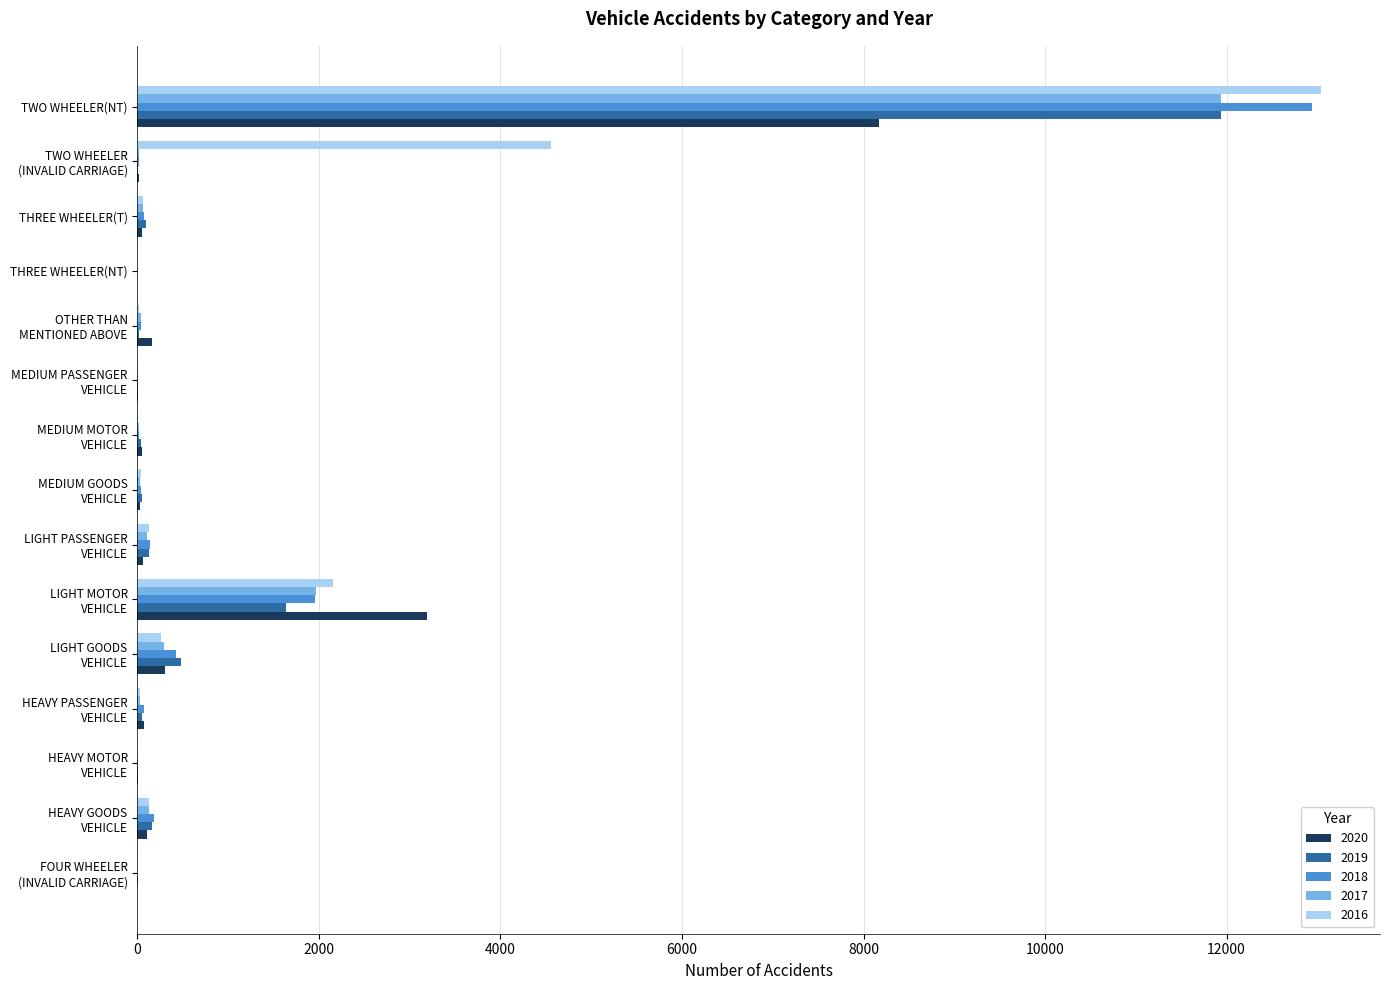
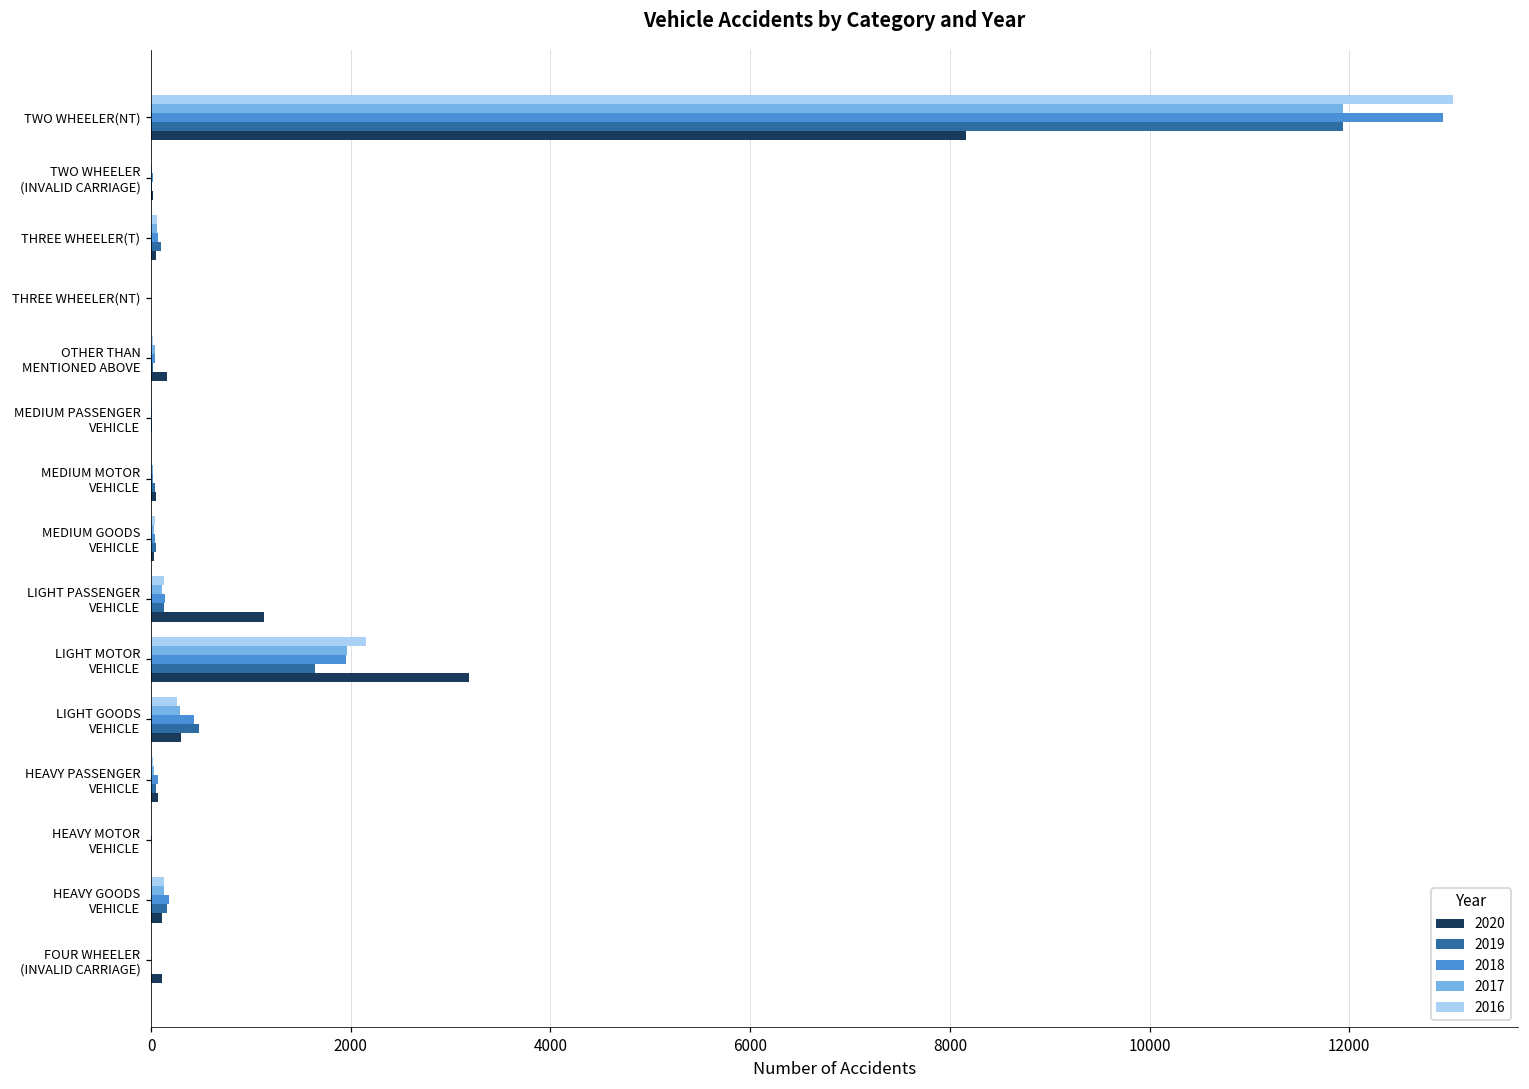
2016, TWO WHEELER (INVALID CARRIAGE): 4600 -> 0
2020, LIGHT PASSENGER VEHICLE: 100 -> 1100
2020, FOUR WHEELER (INVALID CARRIAGE): 0 -> 100
